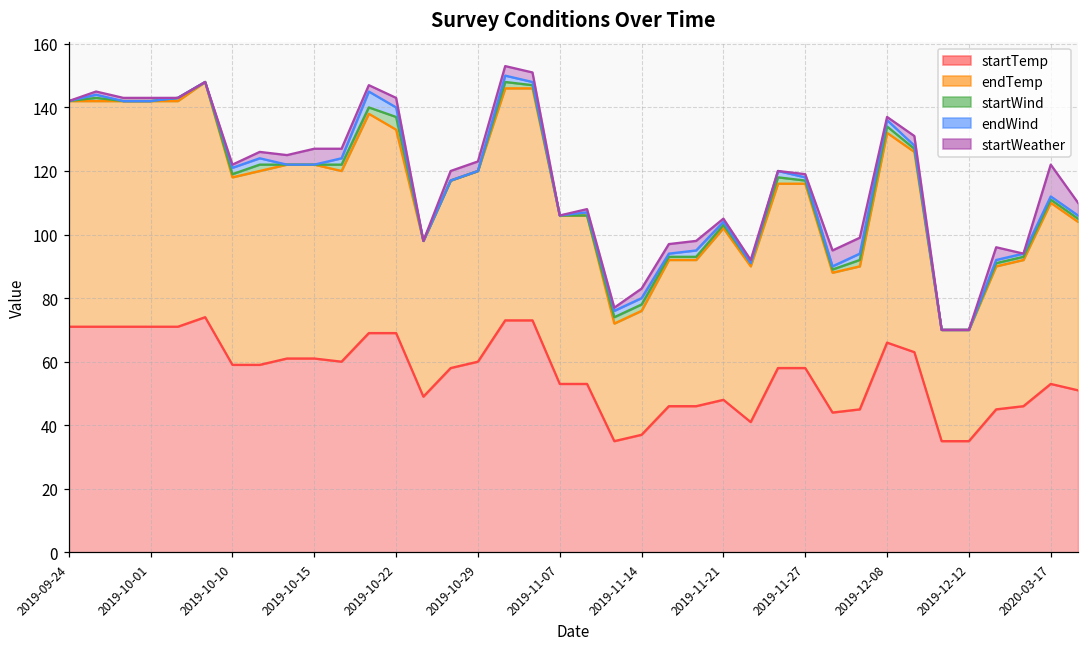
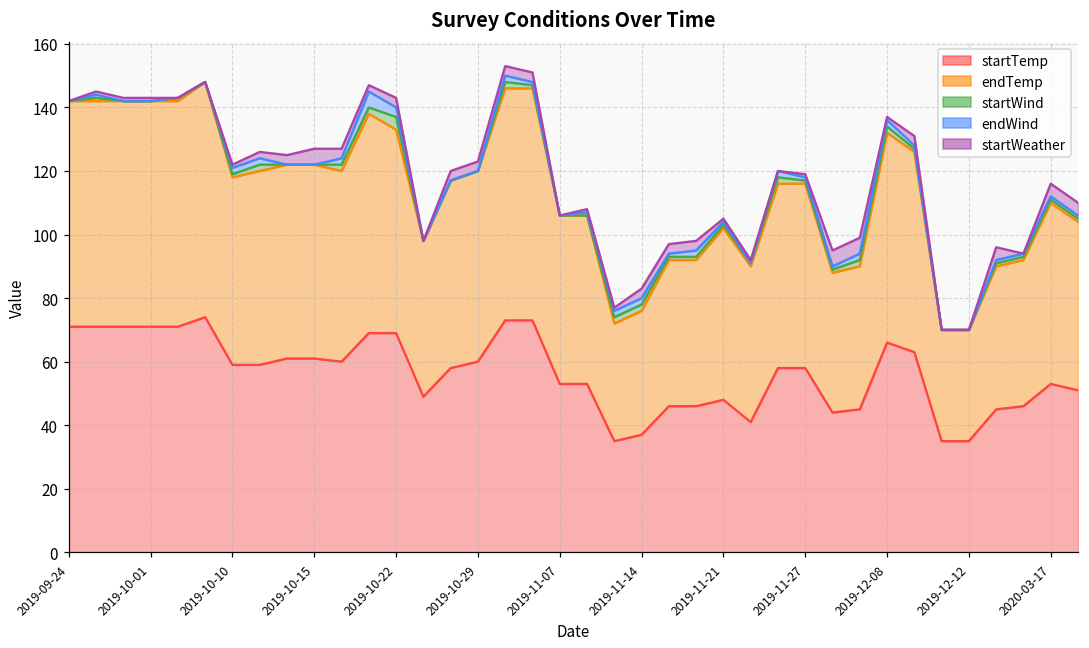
startWeather, 2020-03-17: 10 -> 4
